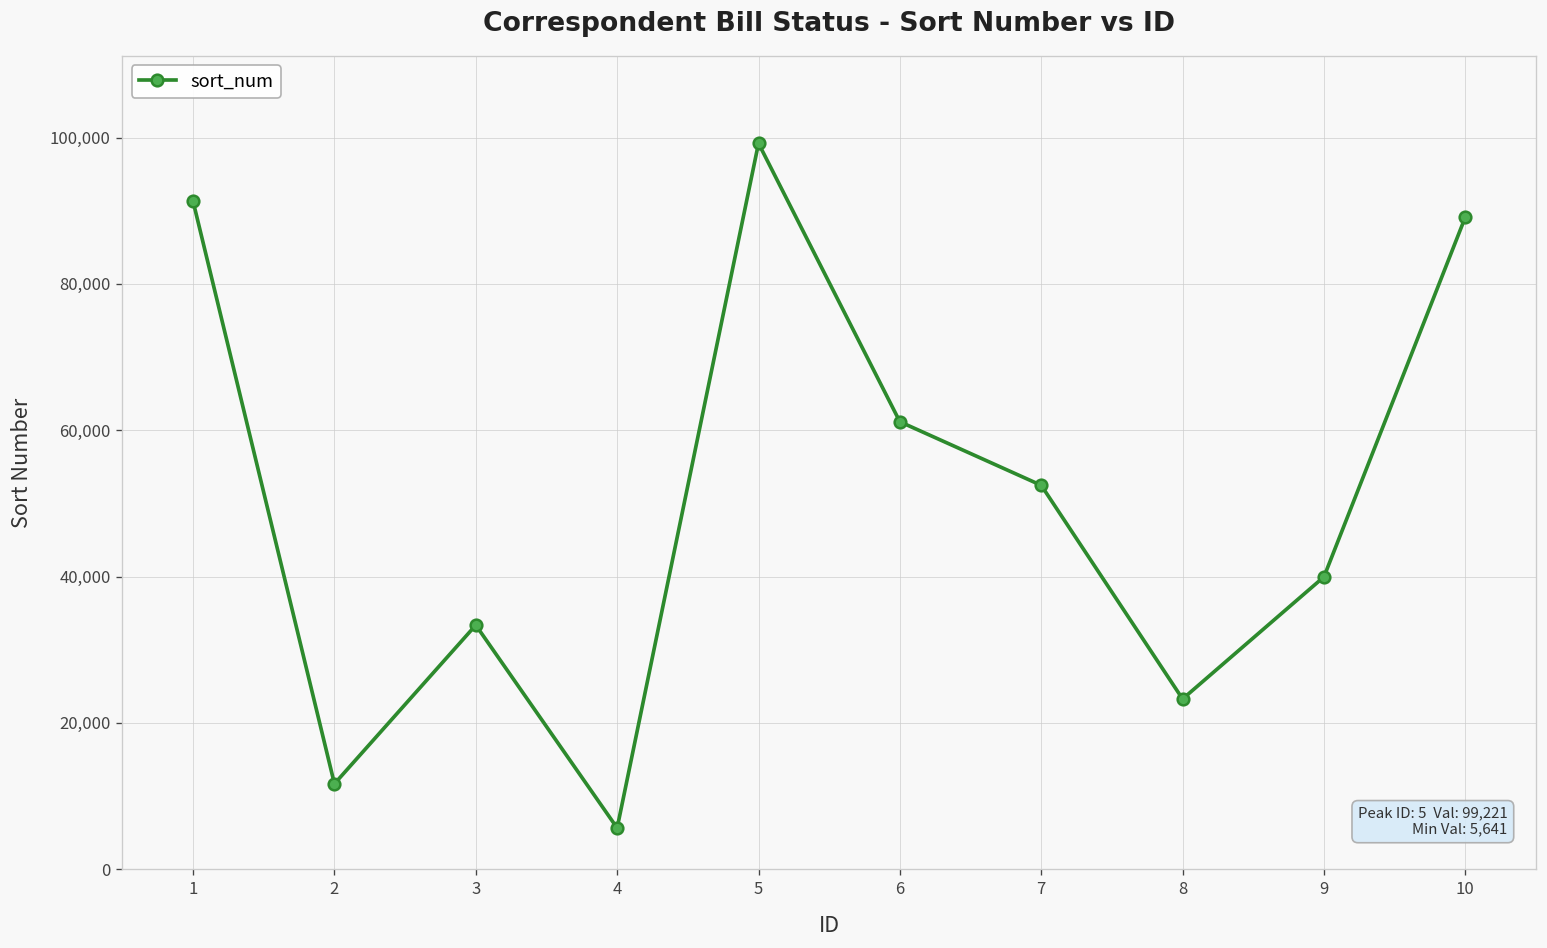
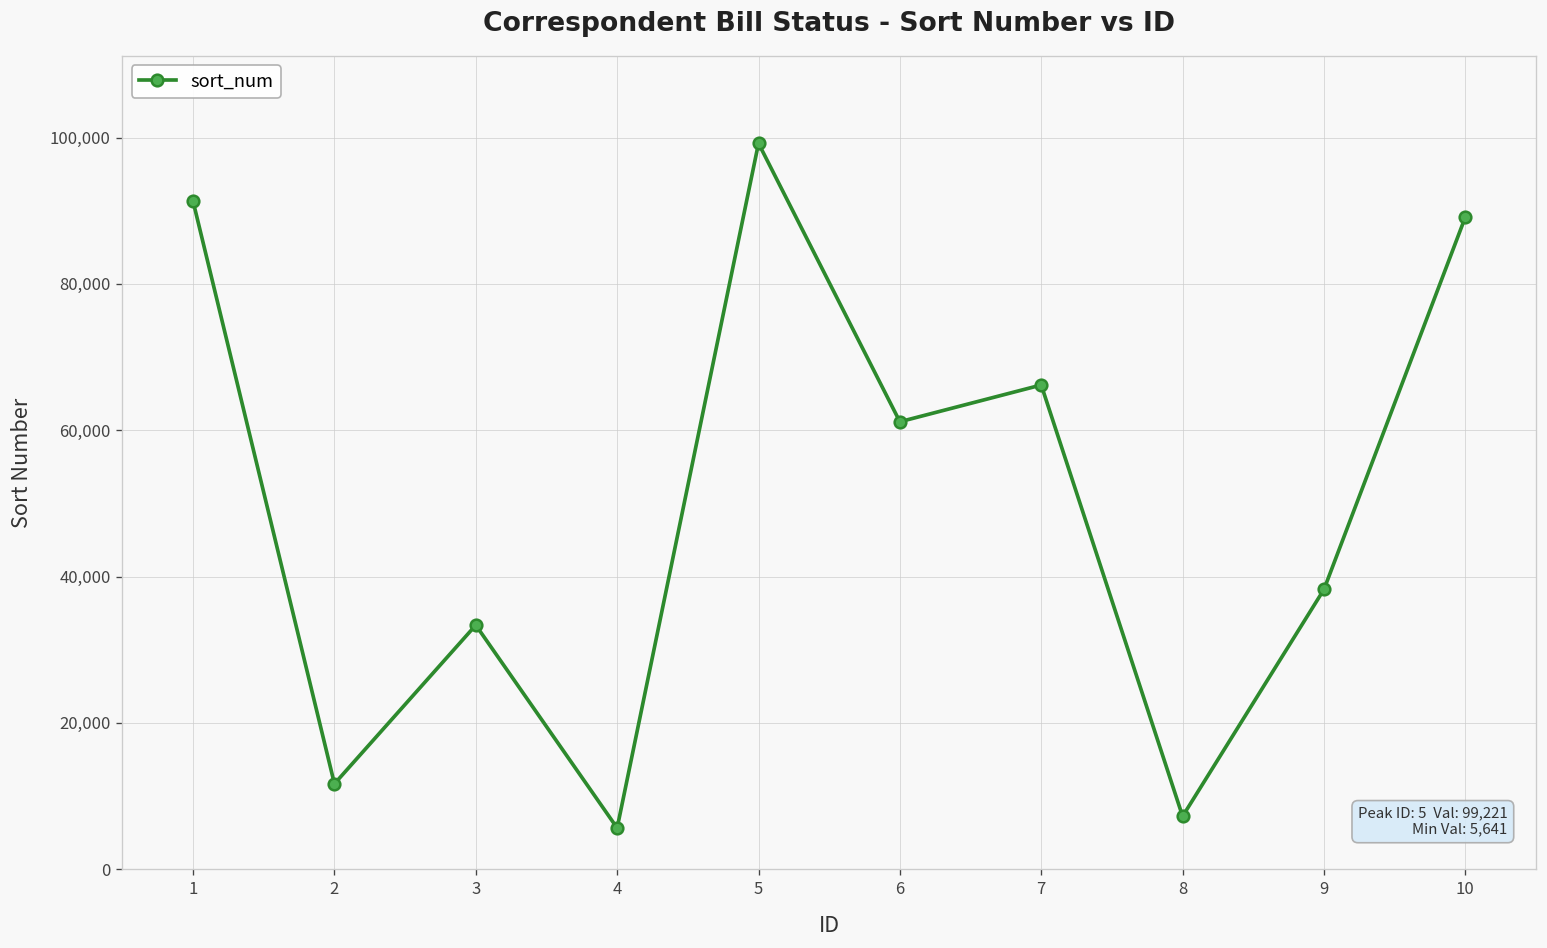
7: 52,000 -> 66,000
8: 23,000 -> 7,000
9: 40,000 -> 38,000
